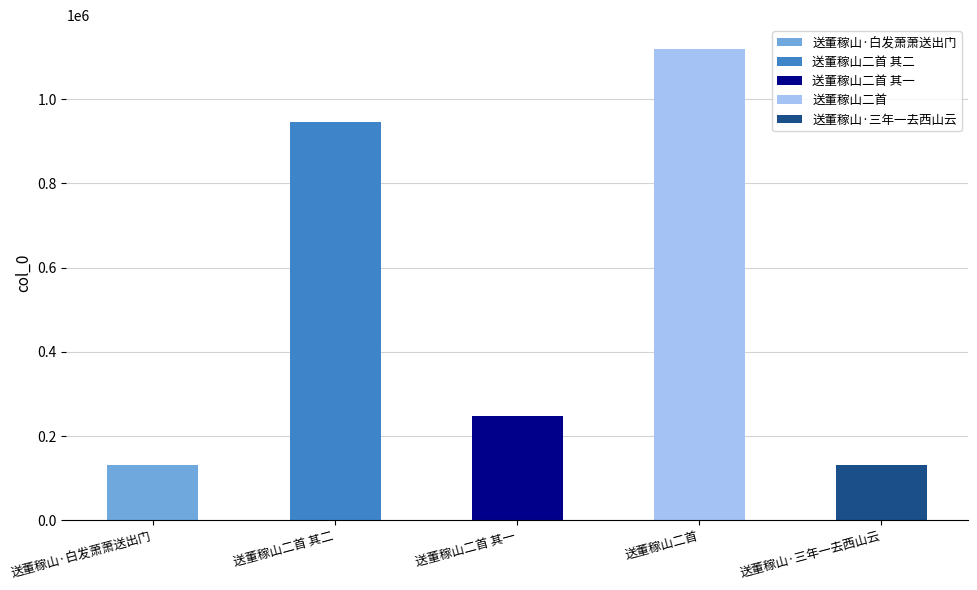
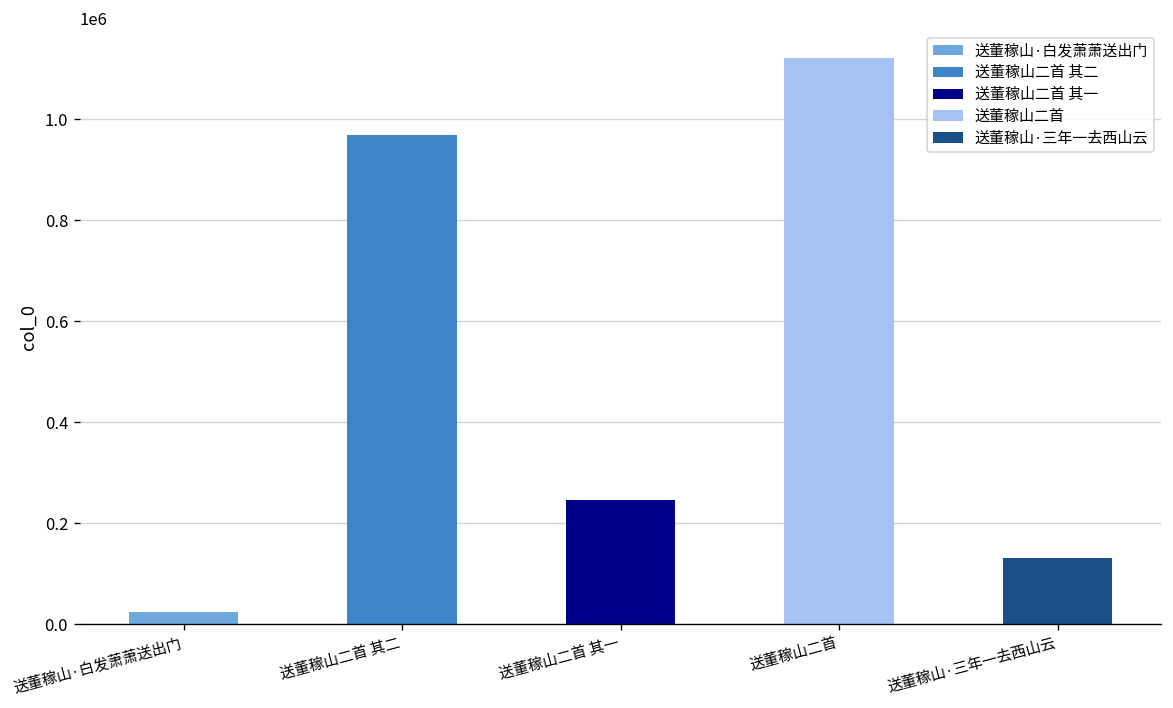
送董稼山·白发萧萧送出门: 130000 -> 30000
送董稼山二首 其二: 950000 -> 970000
